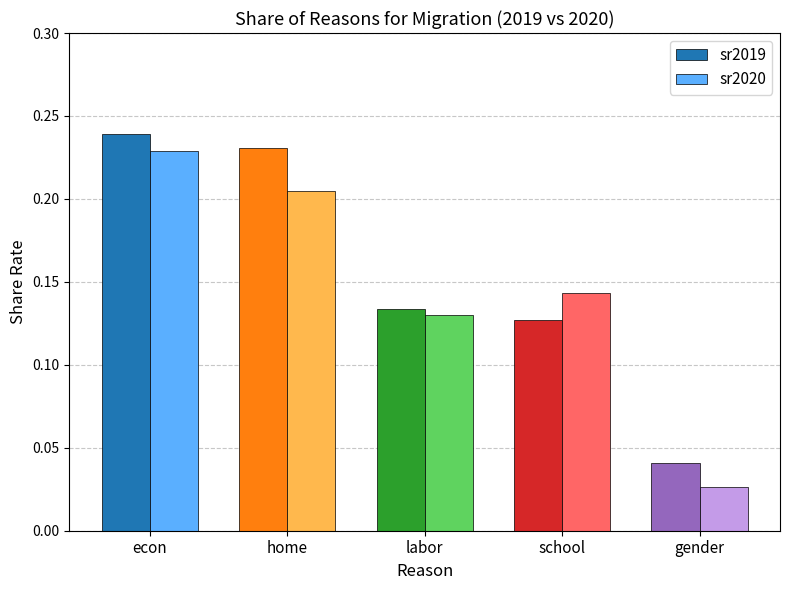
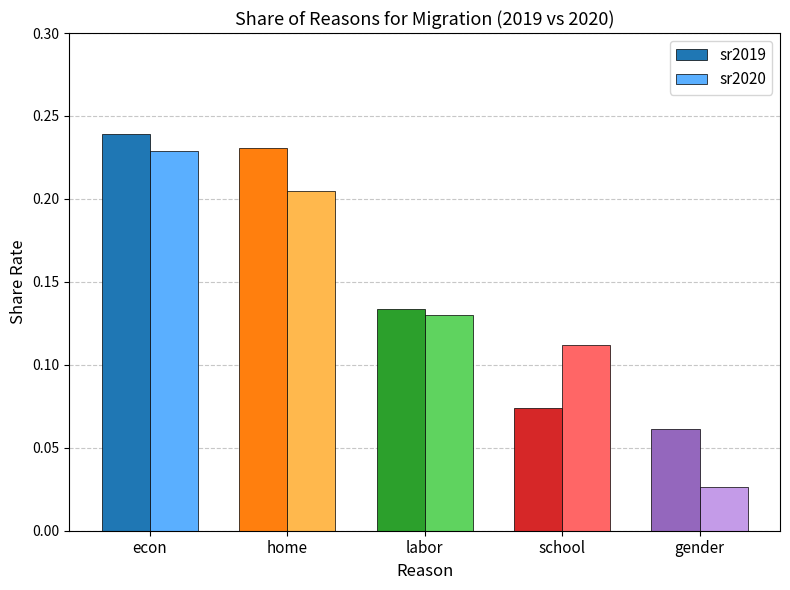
sr2019, school: 0.127 -> 0.074
sr2020, school: 0.143 -> 0.112
sr2019, gender: 0.041 -> 0.061
